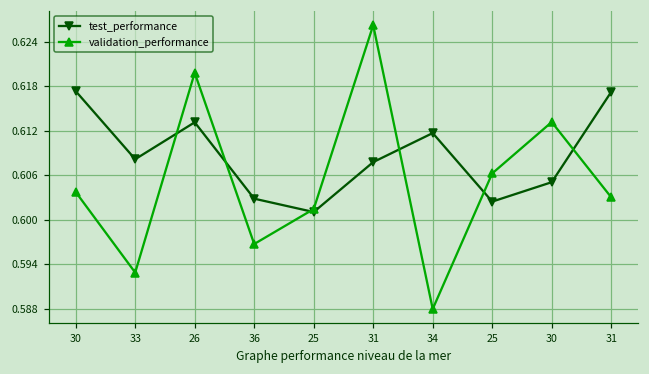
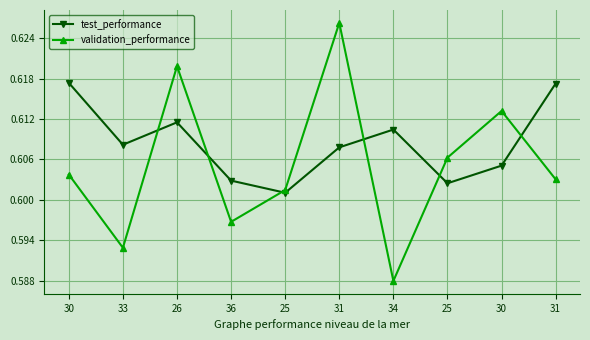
test_performance, 26: 0.613 -> 0.612
test_performance, 34: 0.612 -> 0.610
